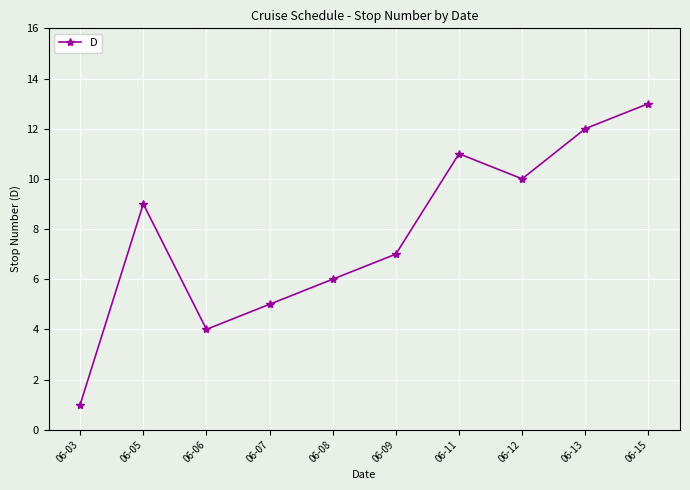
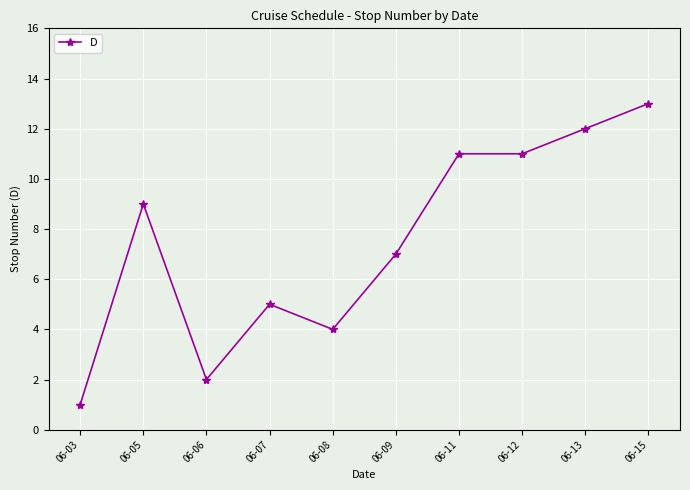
06-06: 4 -> 2
06-08: 6 -> 4
06-12: 10 -> 11
